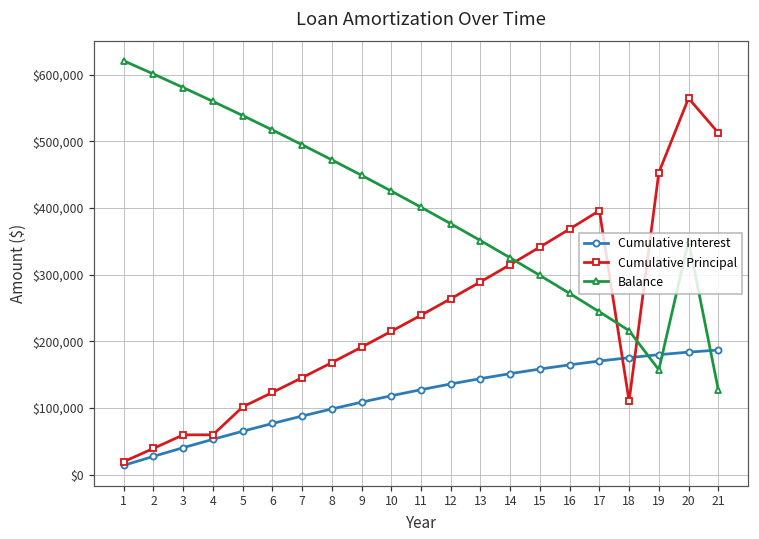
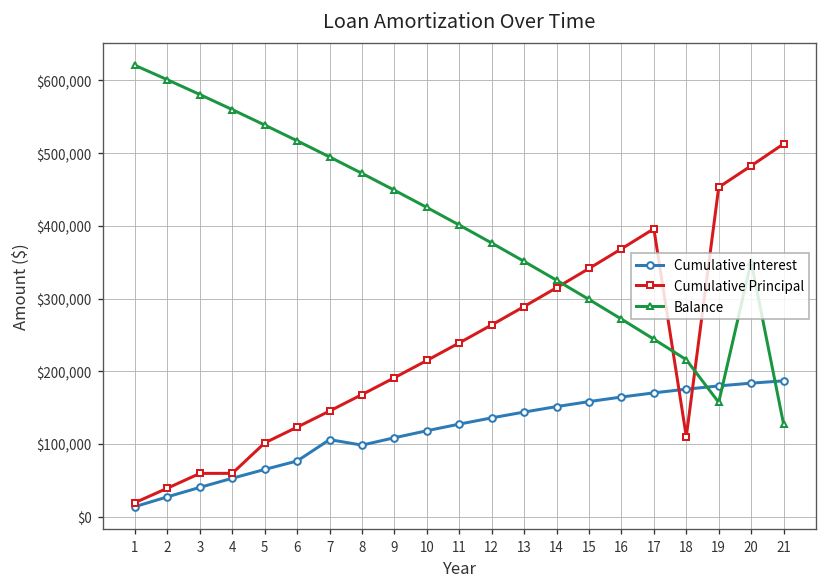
Cumulative Interest, 7: $90,000 -> $110,000
Cumulative Principal, 20: $560,000 -> $480,000
